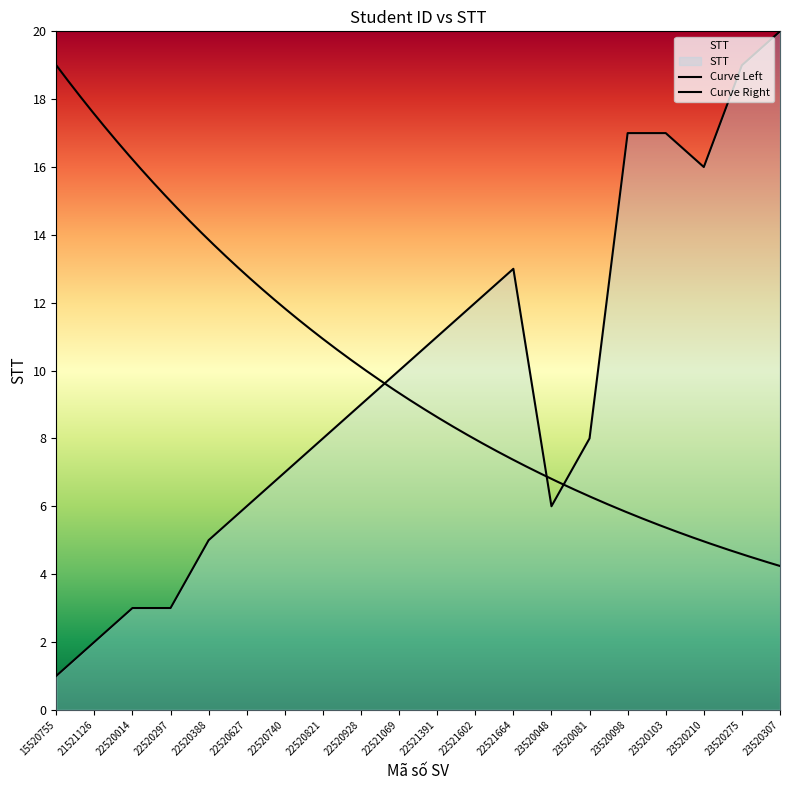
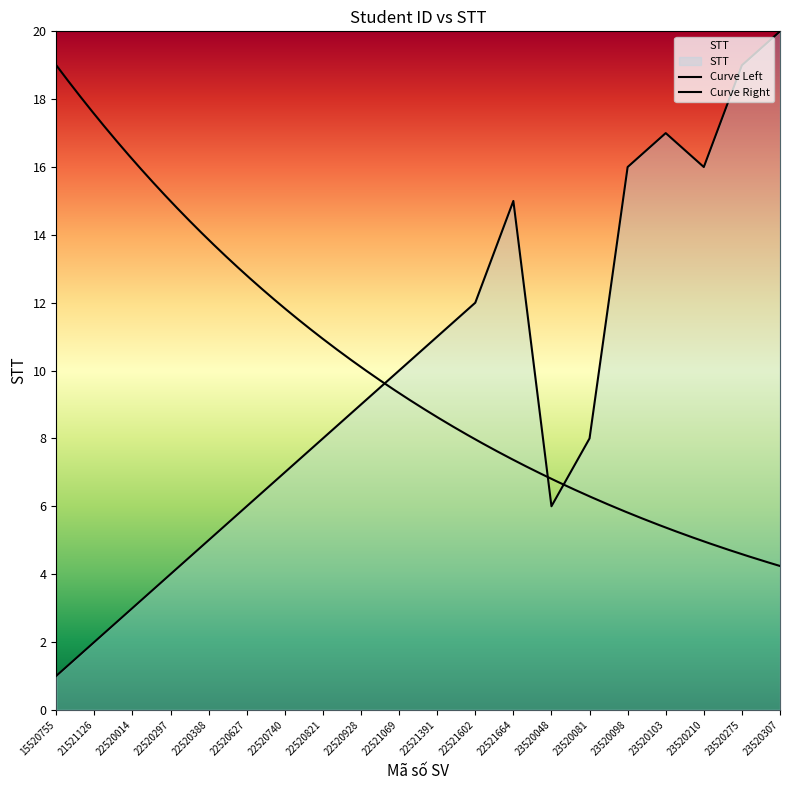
STT, 22520297: 3 -> 4
STT, 22521664: 13 -> 15
STT, 23520098: 17 -> 16
